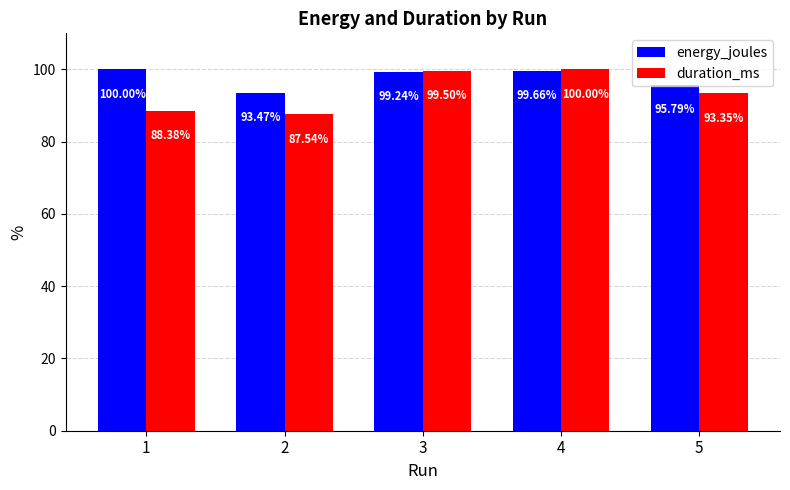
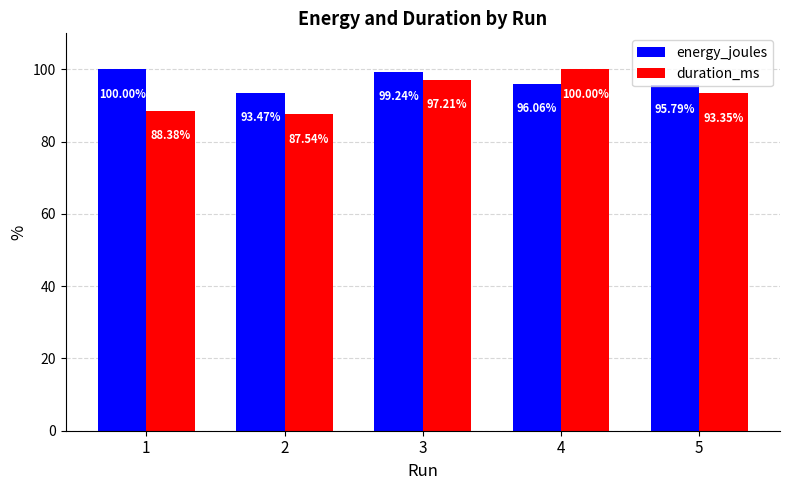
duration_ms, 3: 99.50% -> 97.21%
energy_joules, 4: 99.66% -> 96.06%
